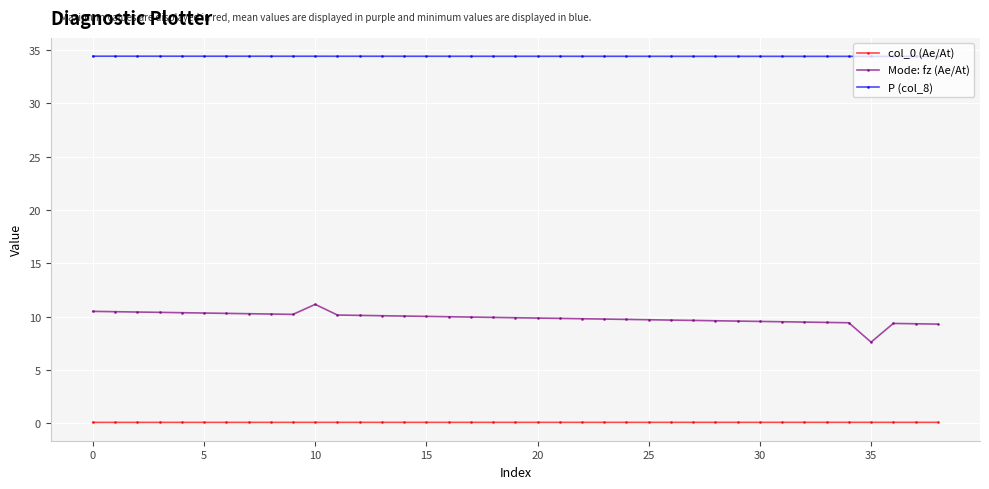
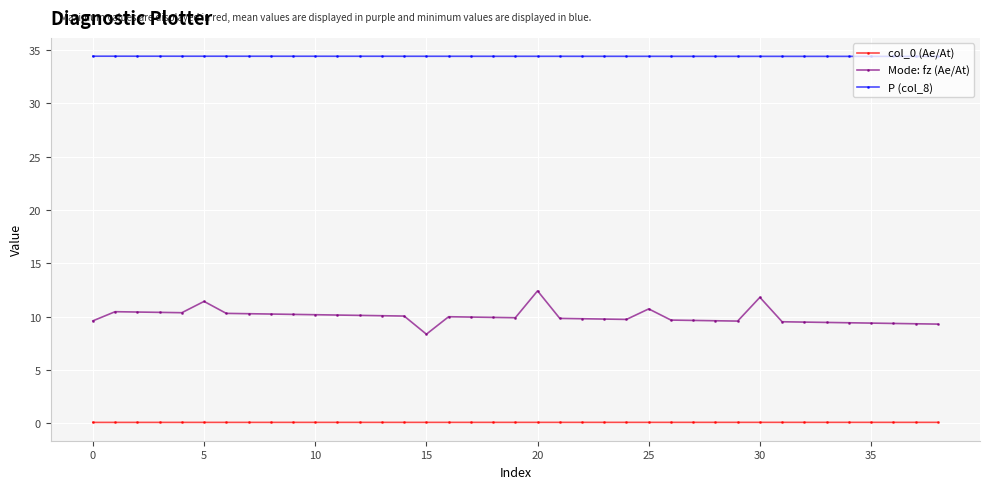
Mode: fz (Ae/At), 0: 10.5 -> 9.6
Mode: fz (Ae/At), 5: 10.3 -> 11.4
Mode: fz (Ae/At), 10: 11.2 -> 10.2
Mode: fz (Ae/At), 15: 10.0 -> 8.4
Mode: fz (Ae/At), 20: 9.9 -> 12.4
Mode: fz (Ae/At), 25: 9.7 -> 10.7
Mode: fz (Ae/At), 30: 9.6 -> 11.8
Mode: fz (Ae/At), 35: 7.6 -> 9.4
